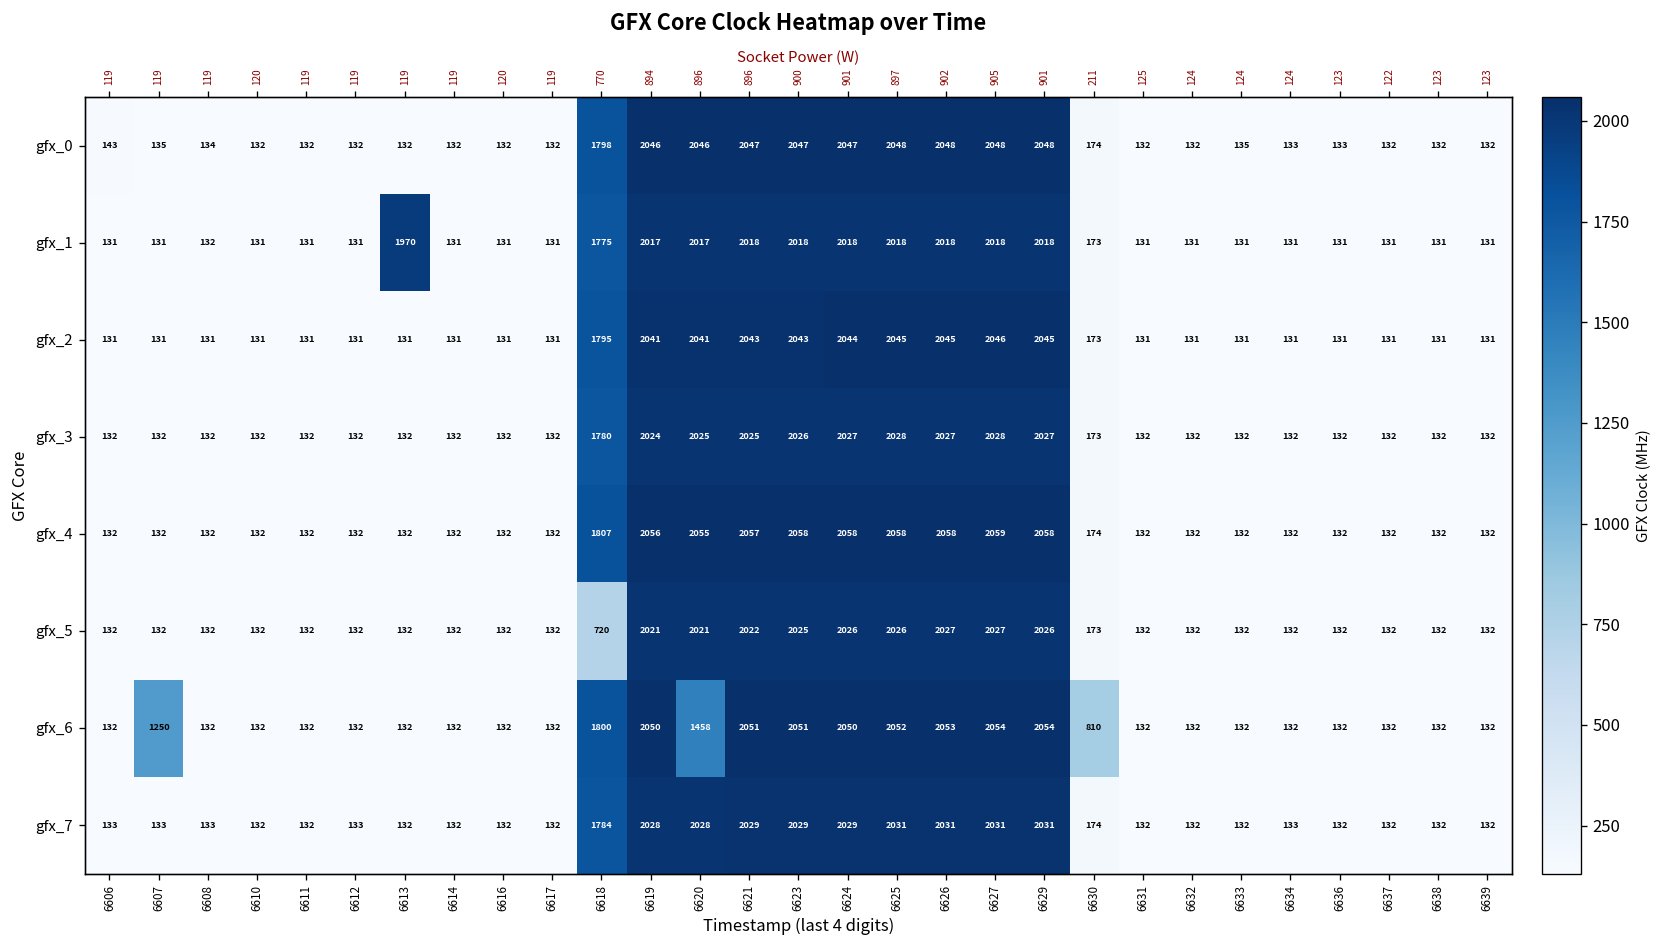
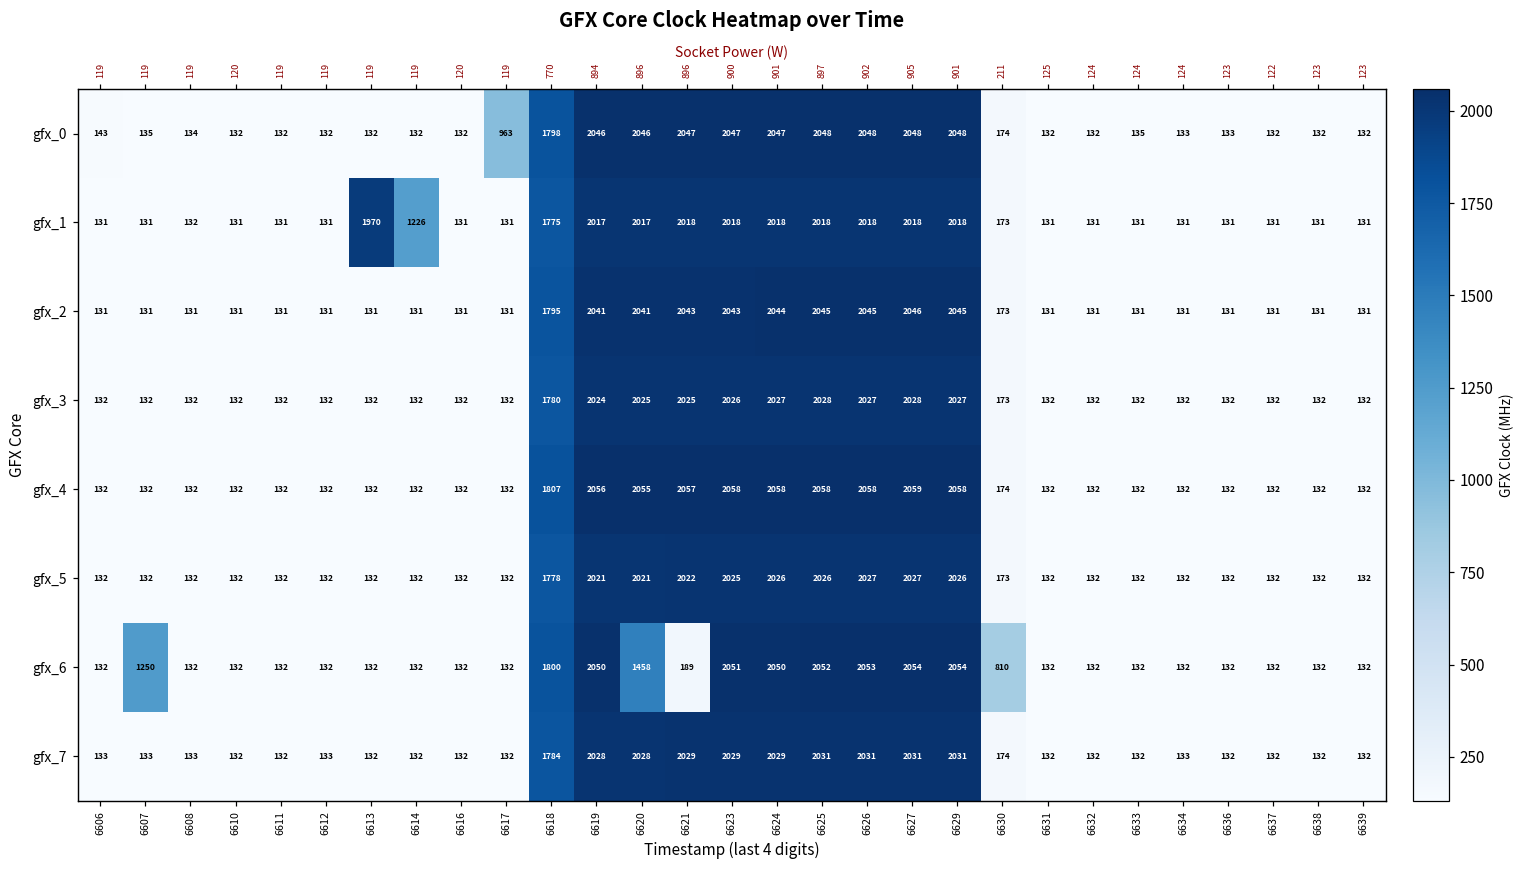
gfx_0, 6617: 132 -> 963
gfx_1, 6614: 131 -> 1226
gfx_5, 6618: 720 -> 1778
gfx_6, 6621: 2051 -> 189
